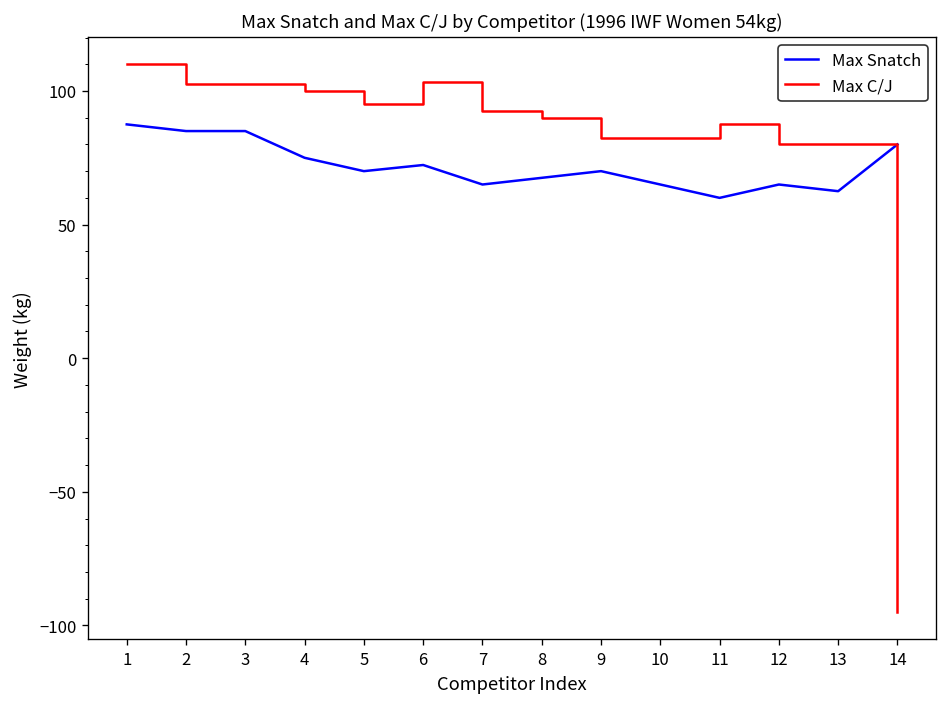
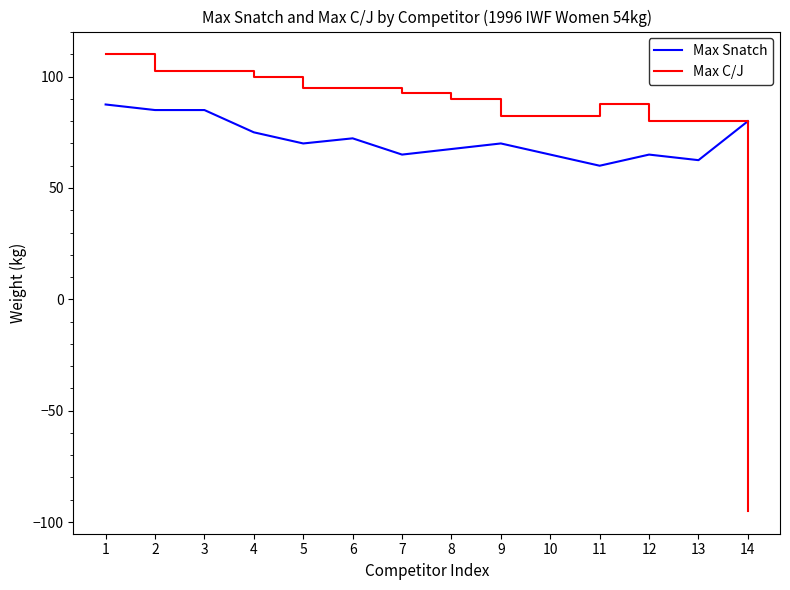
Max C/J, 6: 103 -> 95
